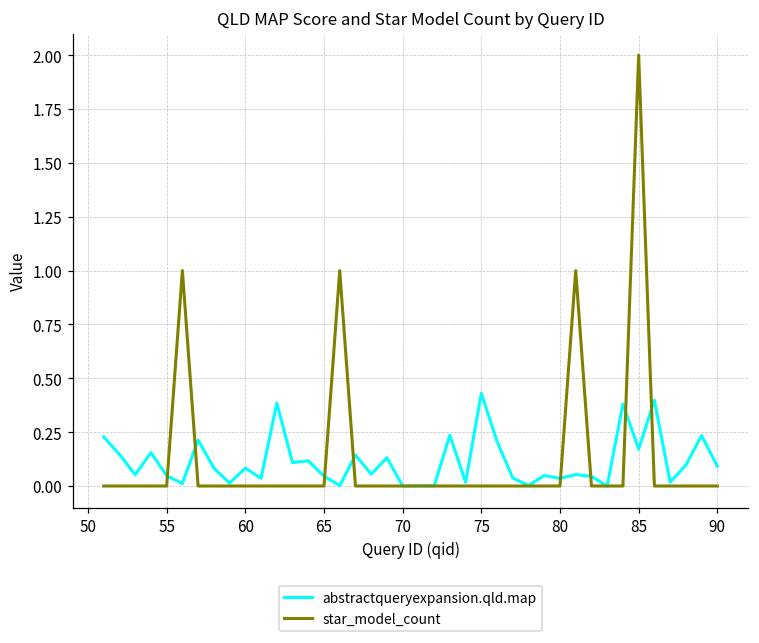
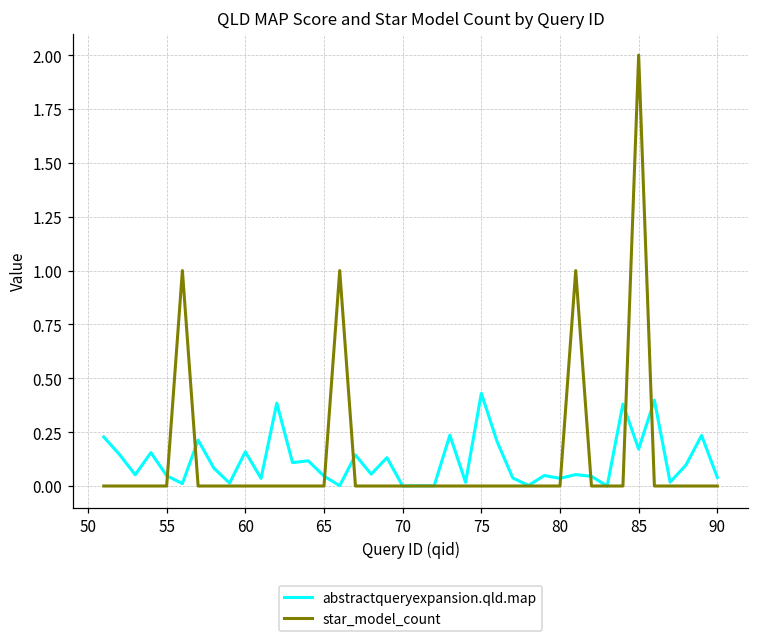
abstractqueryexpansion.qld.map, 60: 0.08 -> 0.16
abstractqueryexpansion.qld.map, 90: 0.09 -> 0.04
